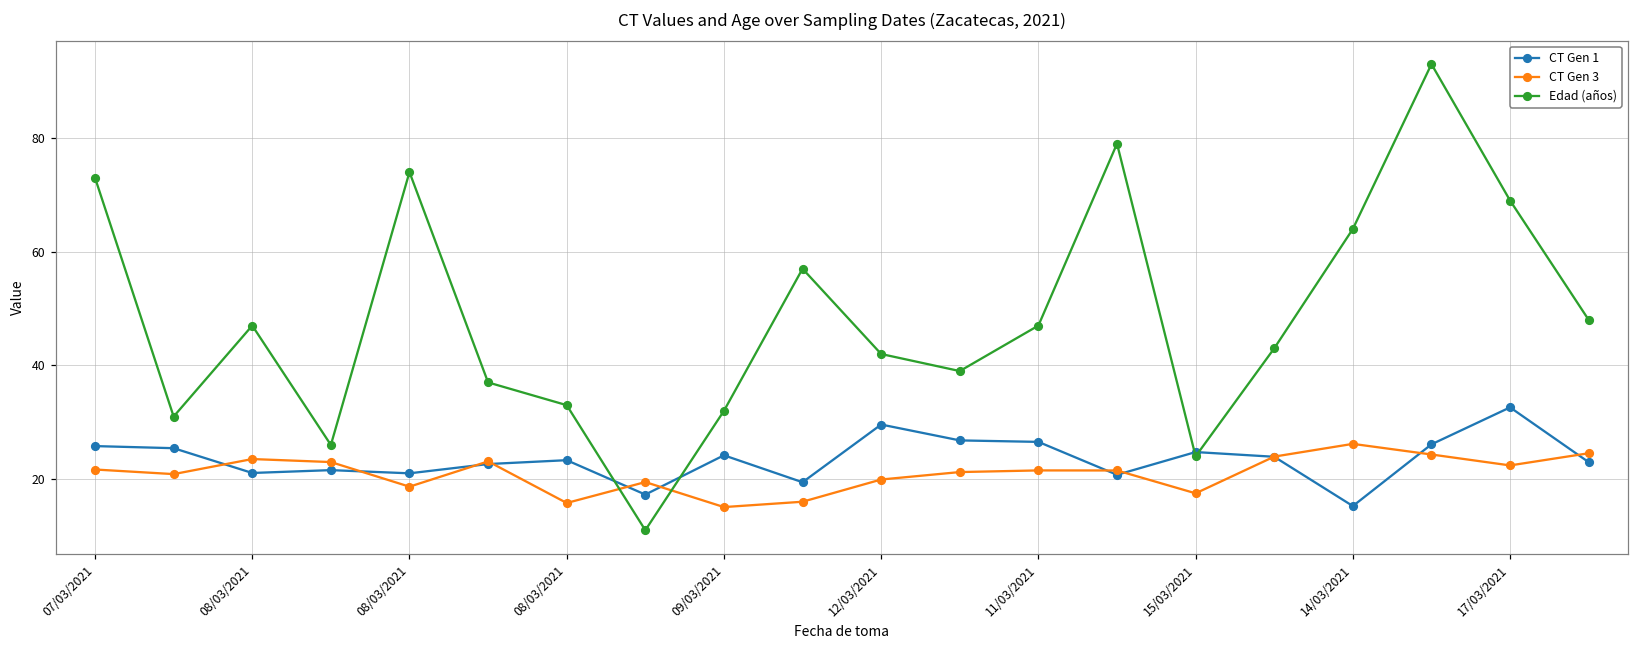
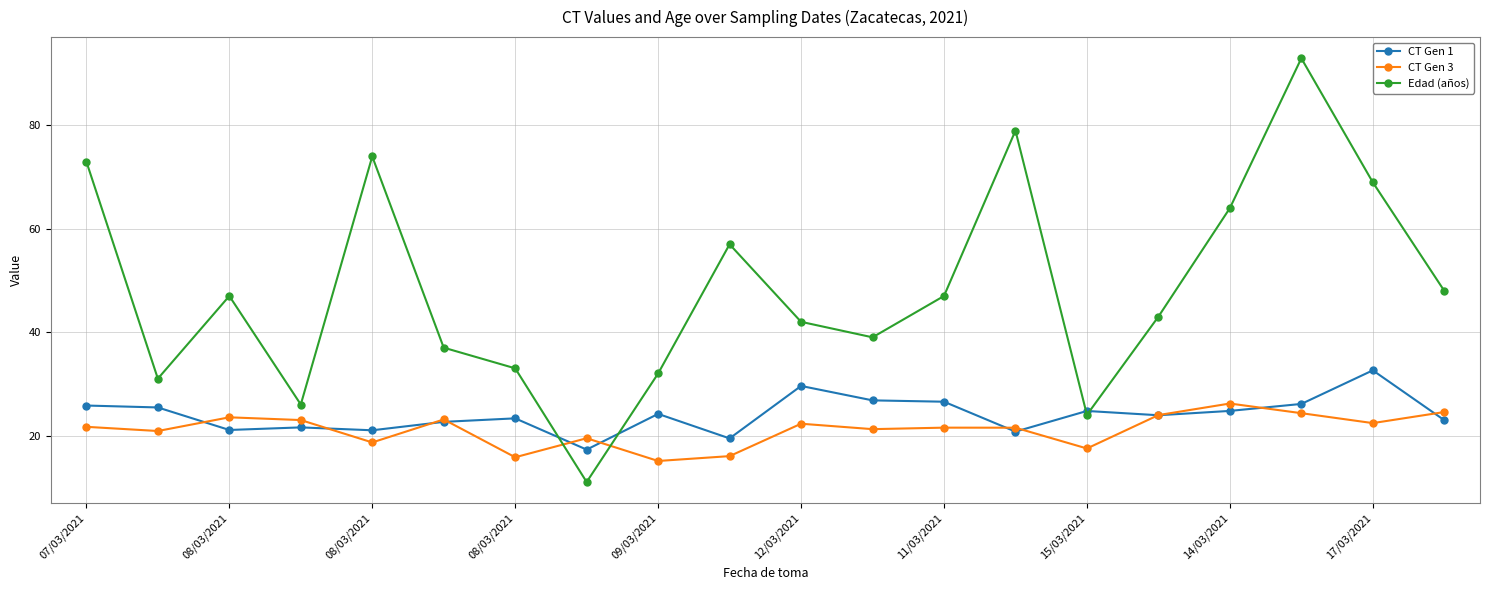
CT Gen 3, 12/03/2021: 20 -> 22
CT Gen 1, 14/03/2021: 15 -> 25
